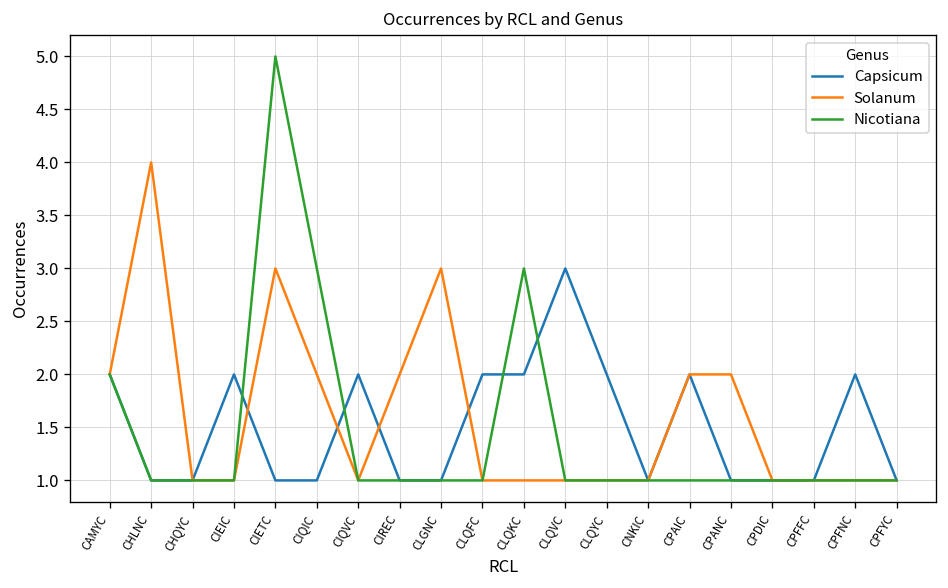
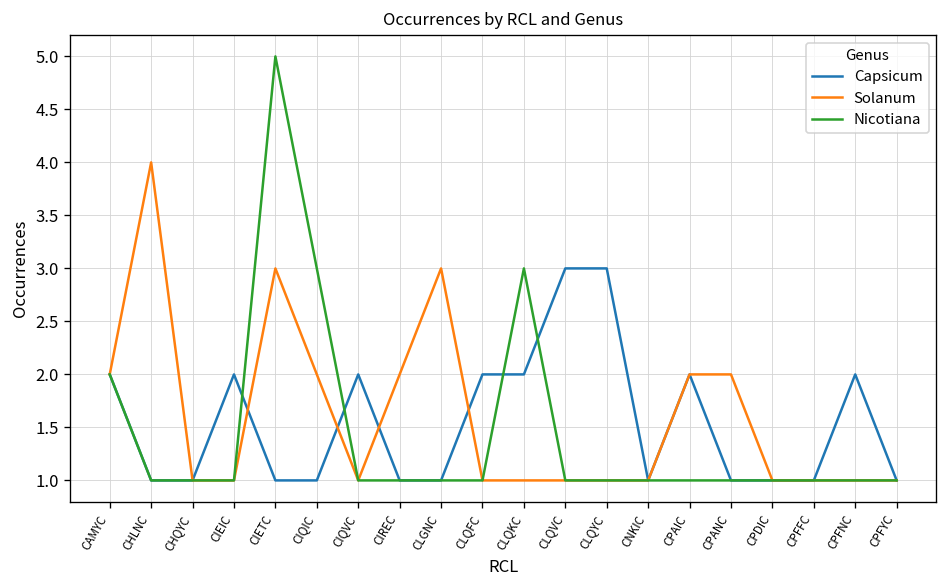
Capsicum, CLQYC: 2 -> 3
